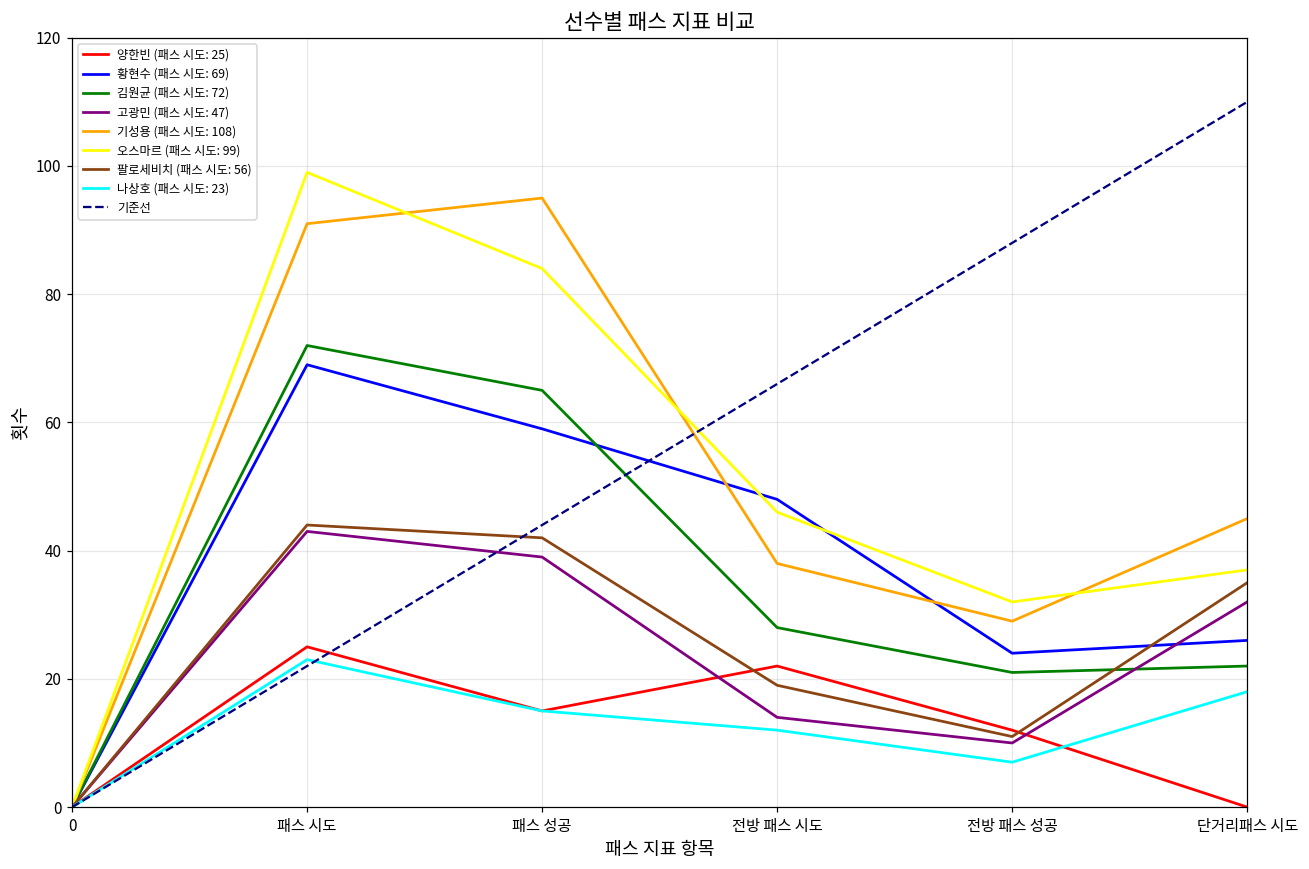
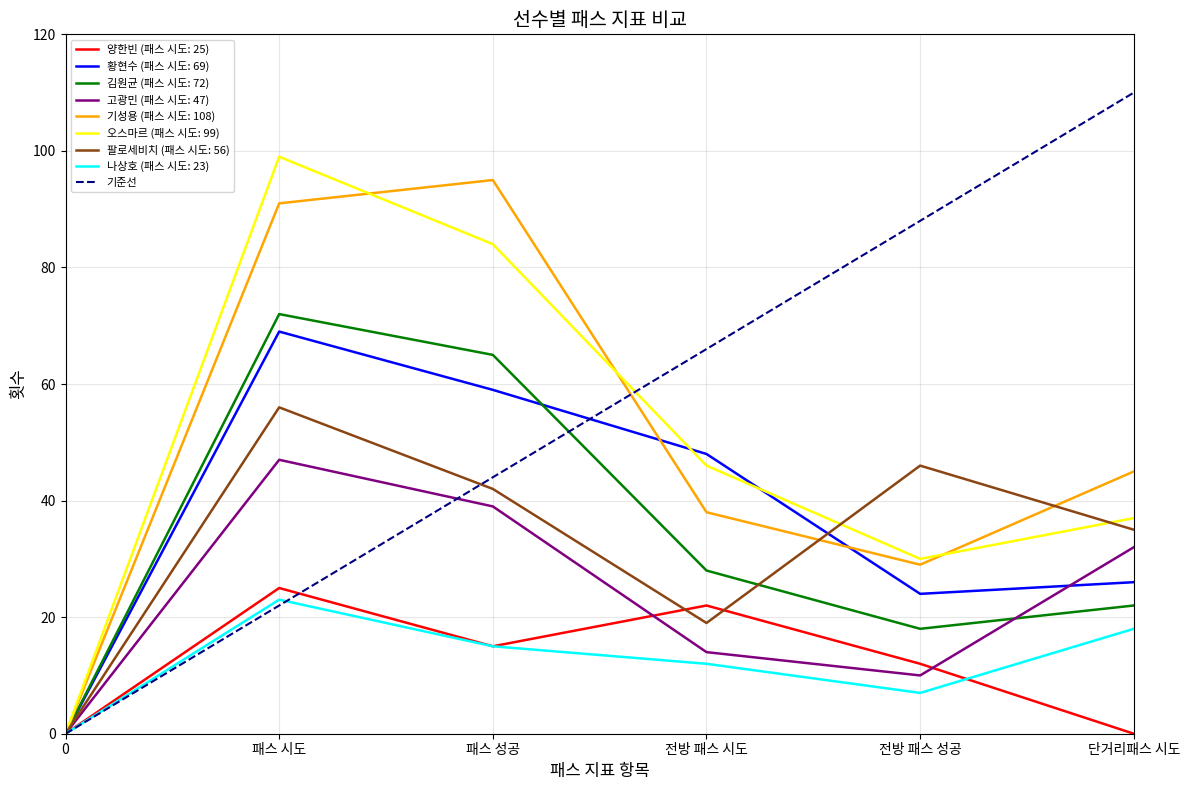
고광민 (패스 시도: 47), 패스 시도: 43 -> 47
팔로세비치 (패스 시도: 56), 패스 시도: 44 -> 56
김원균 (패스 시도: 72), 전방 패스 성공: 21 -> 18
오스마르 (패스 시도: 99), 전방 패스 성공: 32 -> 30
팔로세비치 (패스 시도: 56), 전방 패스 성공: 11 -> 46
